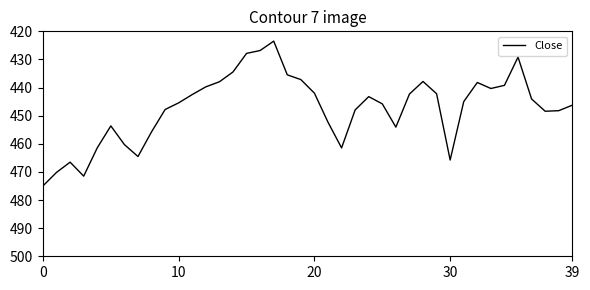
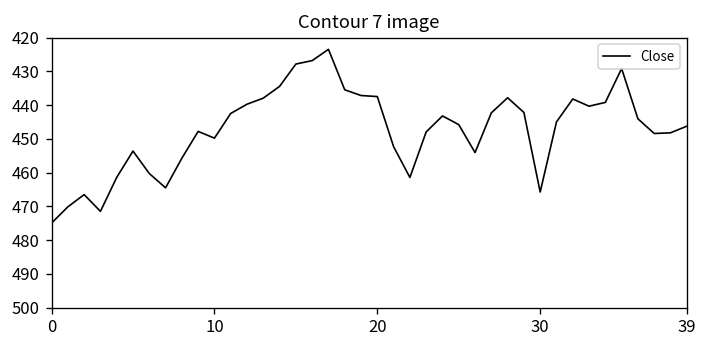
10: 445 -> 450
20: 442 -> 437
